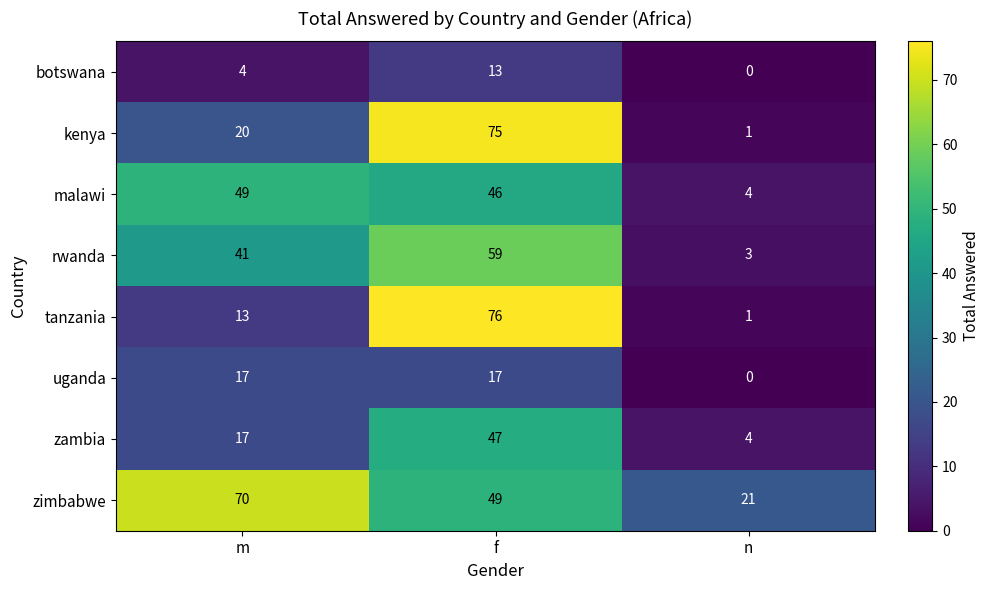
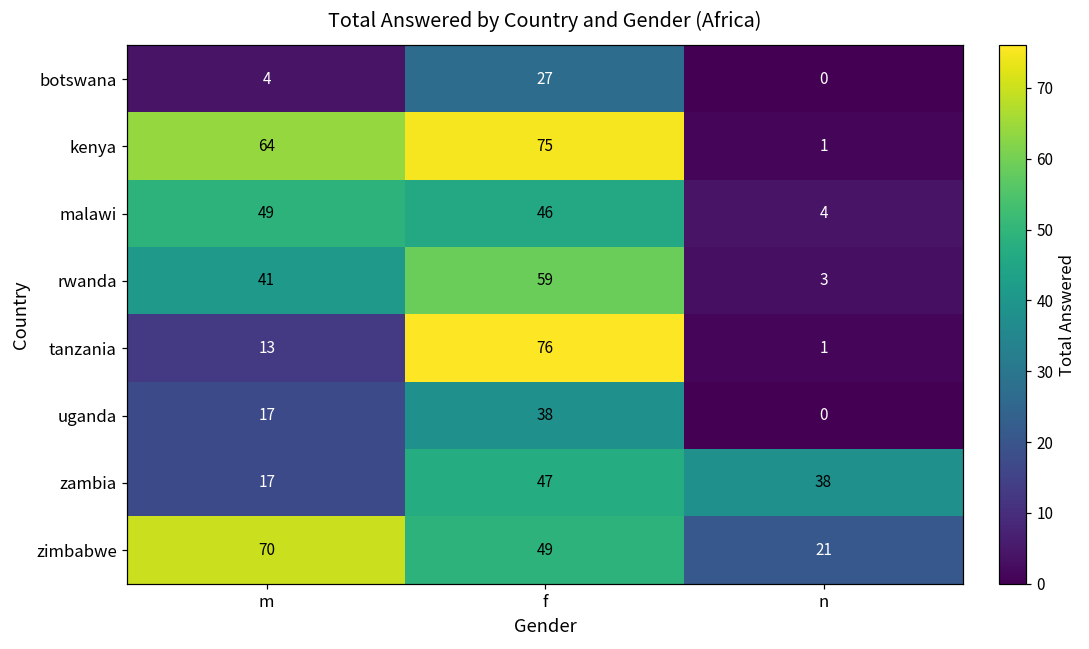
botswana, f: 13 -> 27
kenya, m: 20 -> 64
uganda, f: 17 -> 38
zambia, n: 4 -> 38
